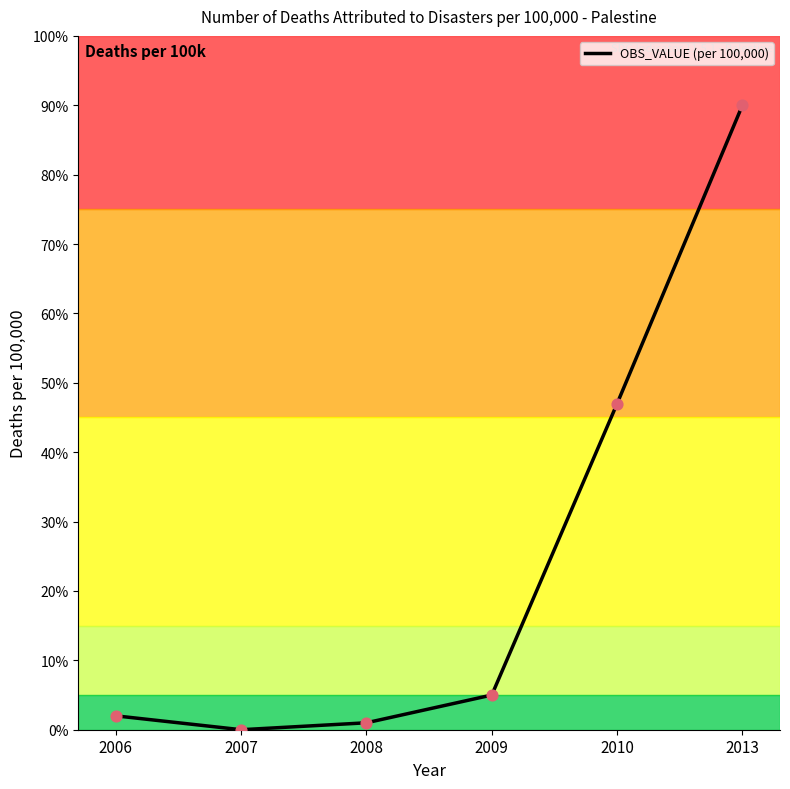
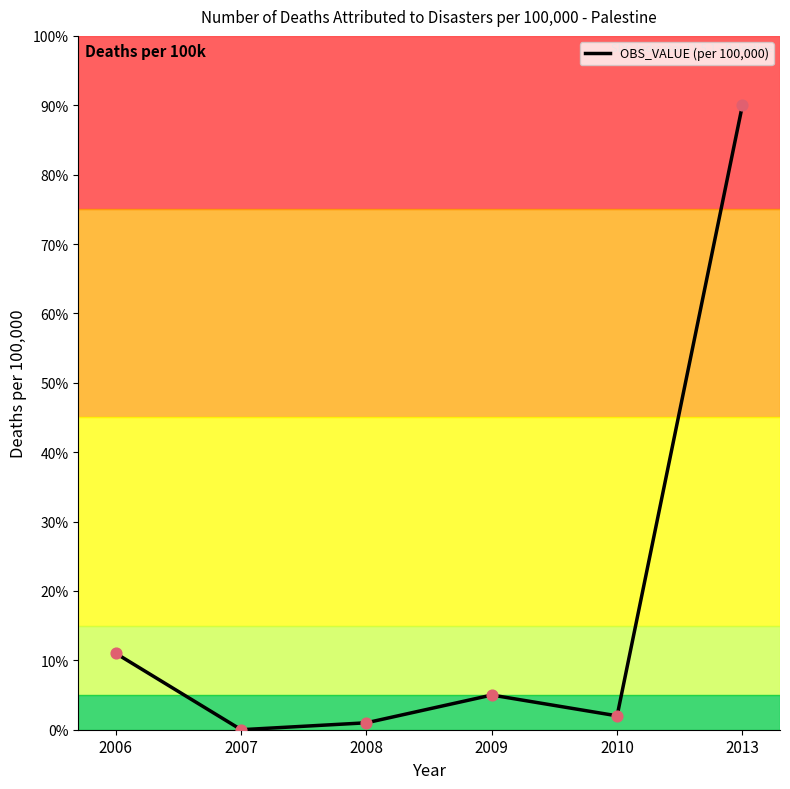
2006: 2% -> 11%
2010: 47% -> 2%
